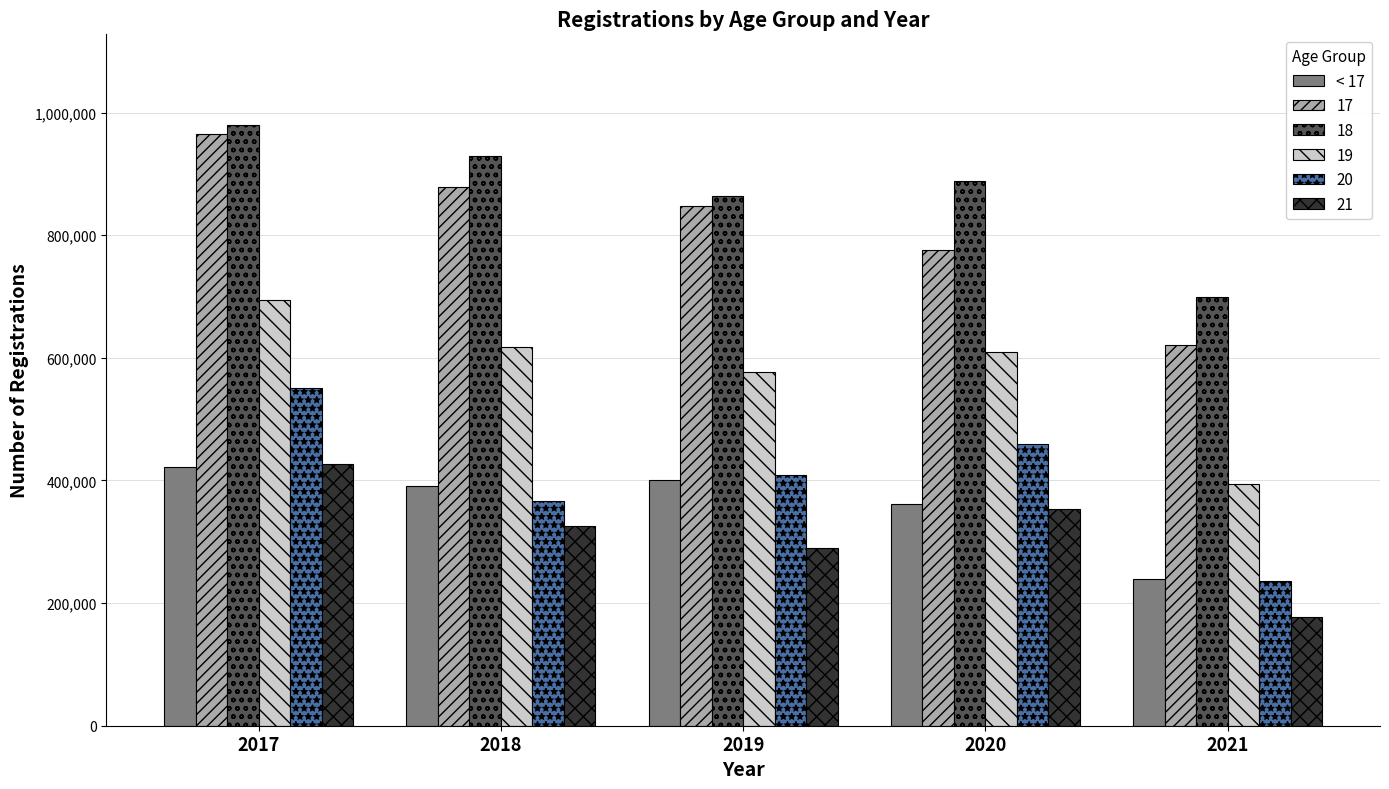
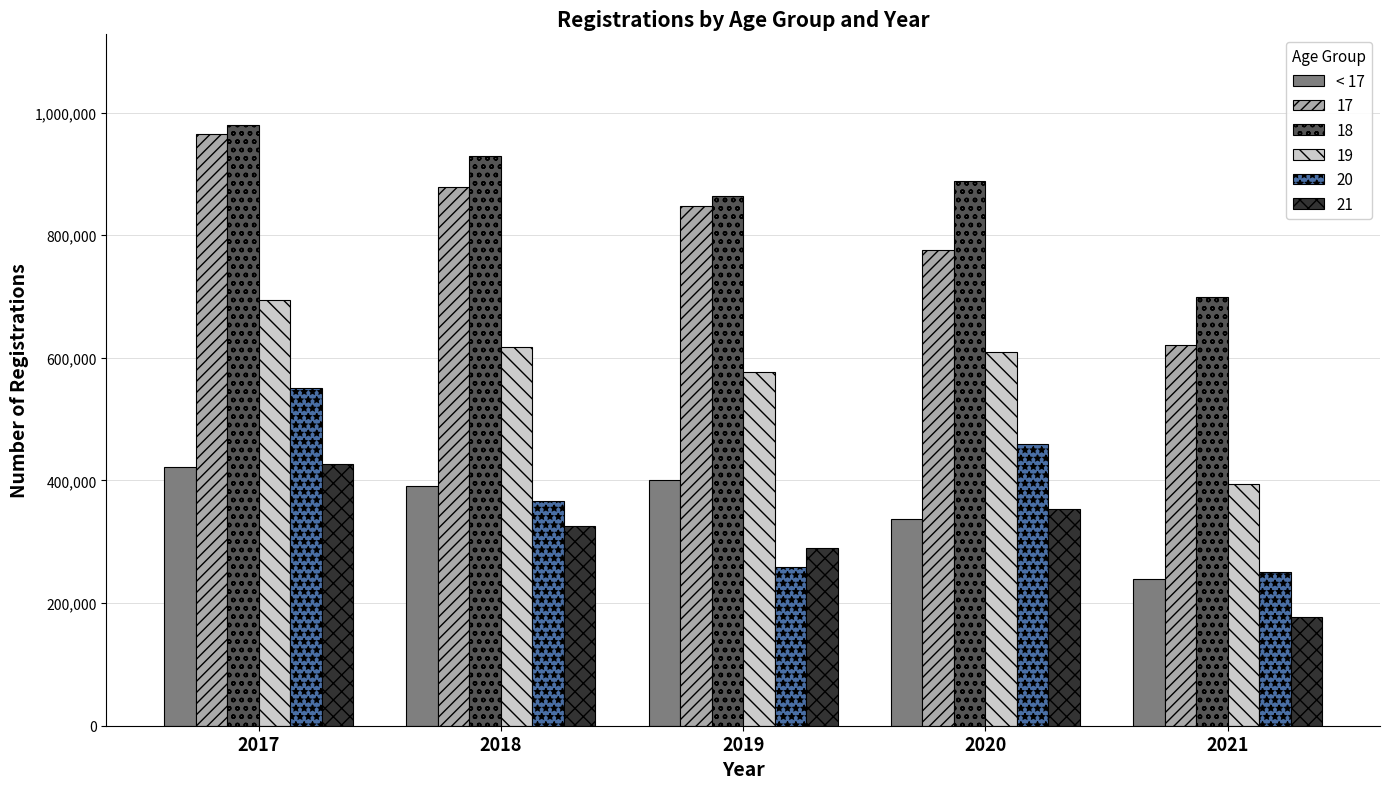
20, 2019: 410,000 -> 260,000
< 17, 2020: 360,000 -> 340,000
20, 2021: 240,000 -> 250,000
